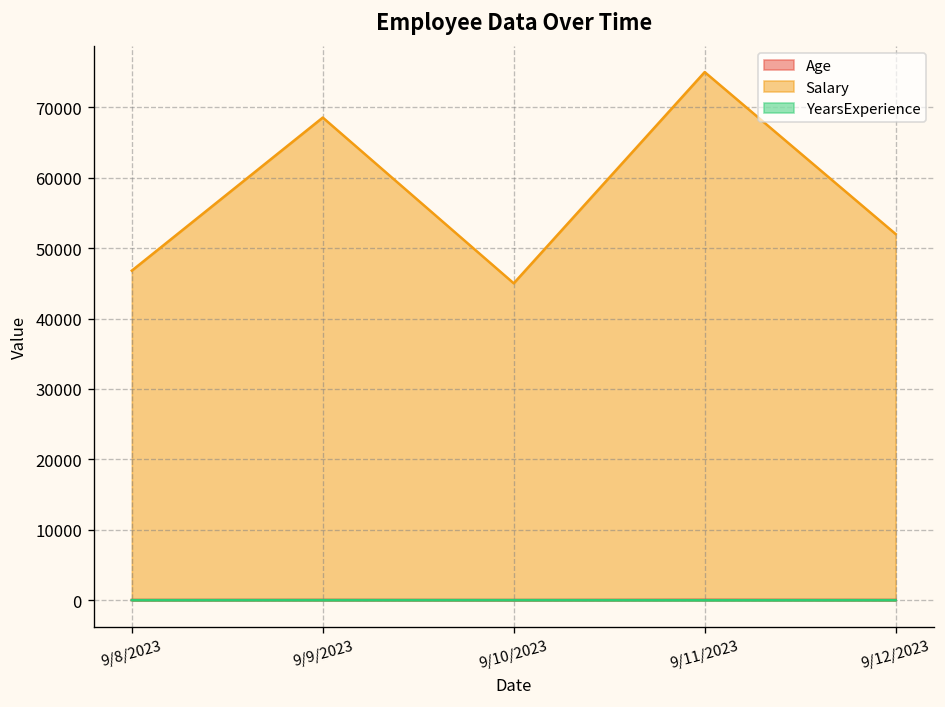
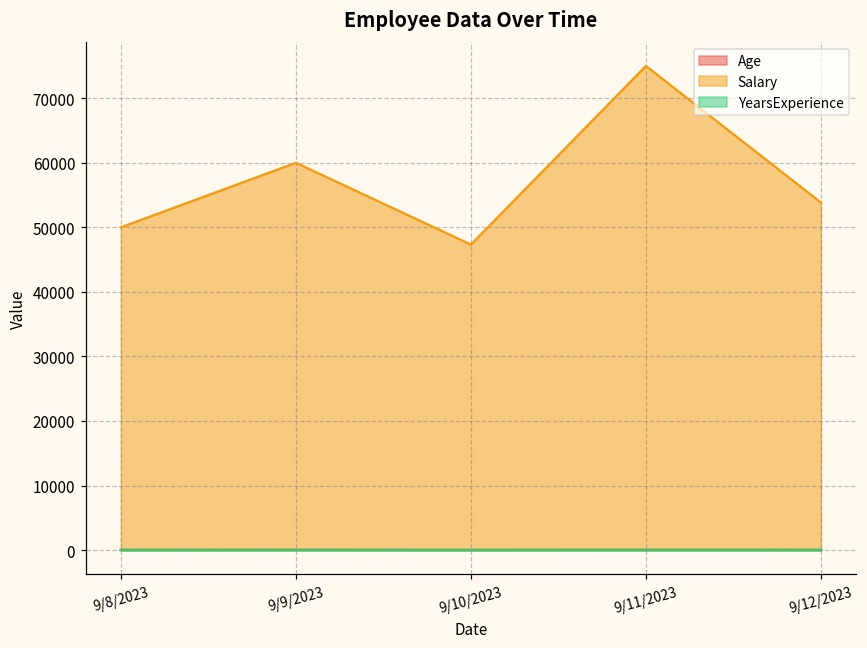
Salary, 9/8/2023: 47000 -> 50000
Salary, 9/9/2023: 69000 -> 60000
Salary, 9/10/2023: 45000 -> 47000
Salary, 9/12/2023: 52000 -> 54000
